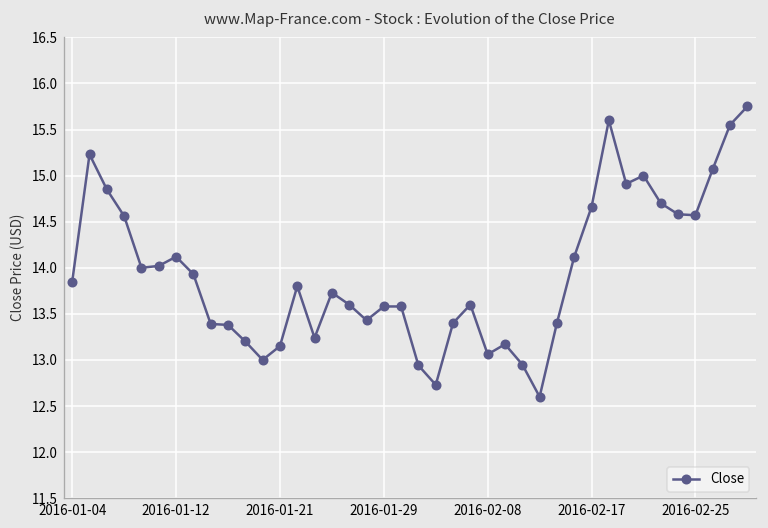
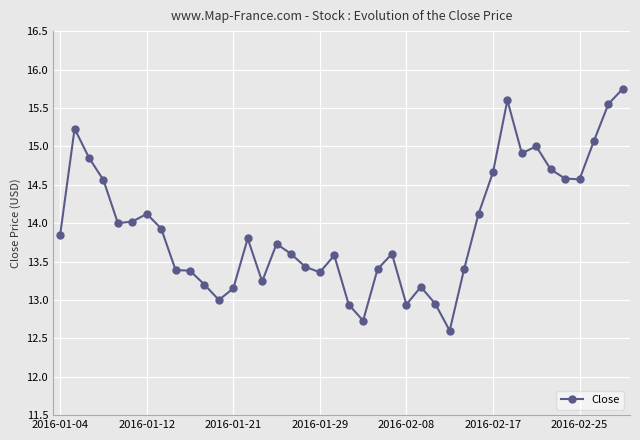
2016-01-29: 13.6 -> 13.4
2016-02-08: 13.1 -> 12.9
